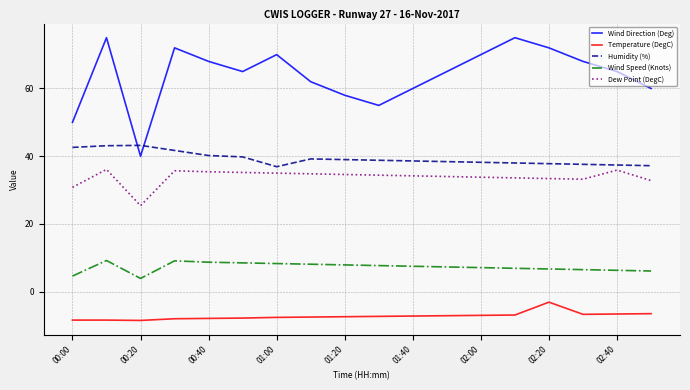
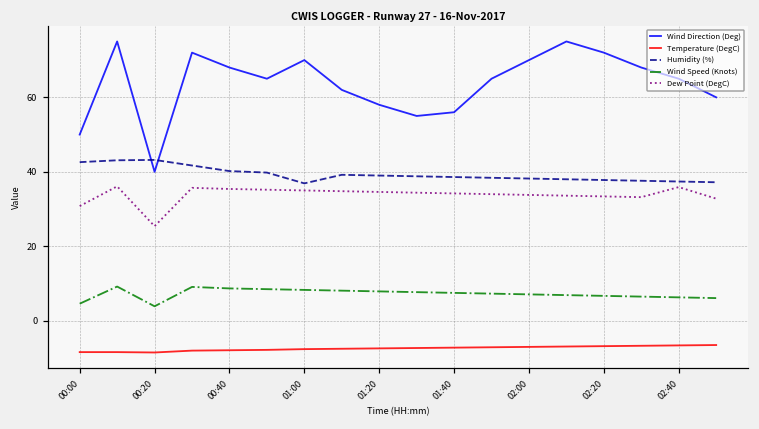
Wind Direction (Deg), 01:40: 60 -> 56
Temperature (DegC), 02:20: -3 -> -7
